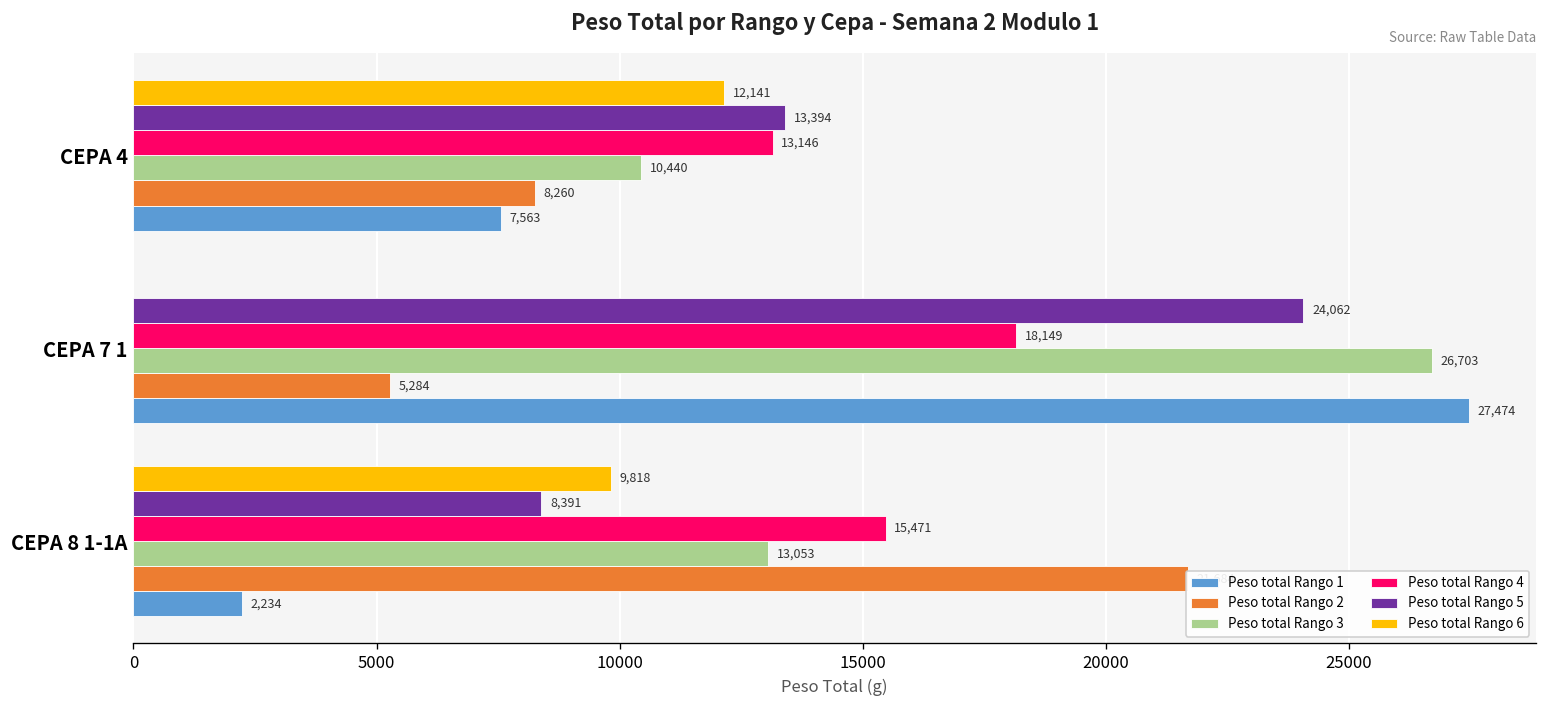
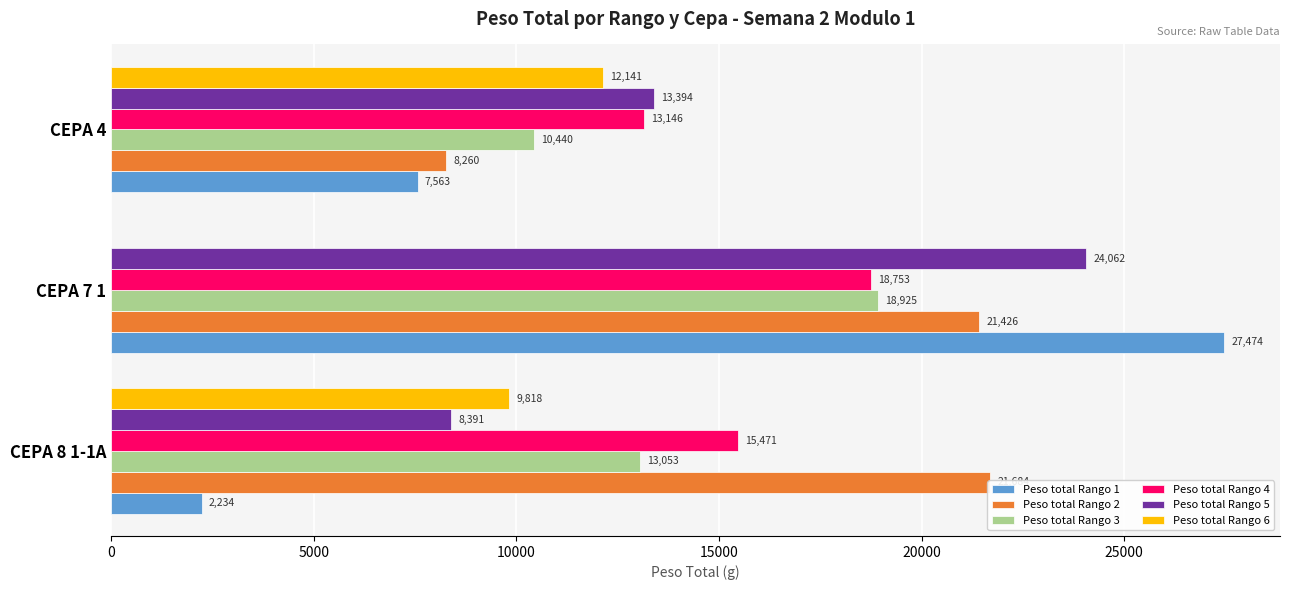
Peso total Rango 4, CEPA 7 1: 18,149 -> 18,753
Peso total Rango 3, CEPA 7 1: 26,703 -> 18,925
Peso total Rango 2, CEPA 7 1: 5,284 -> 21,426
